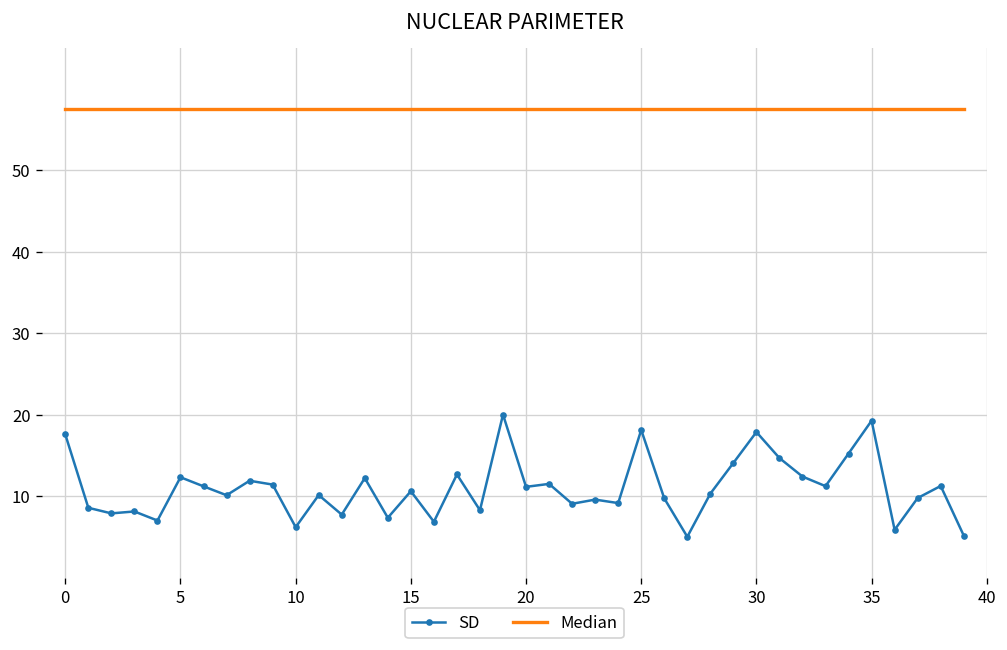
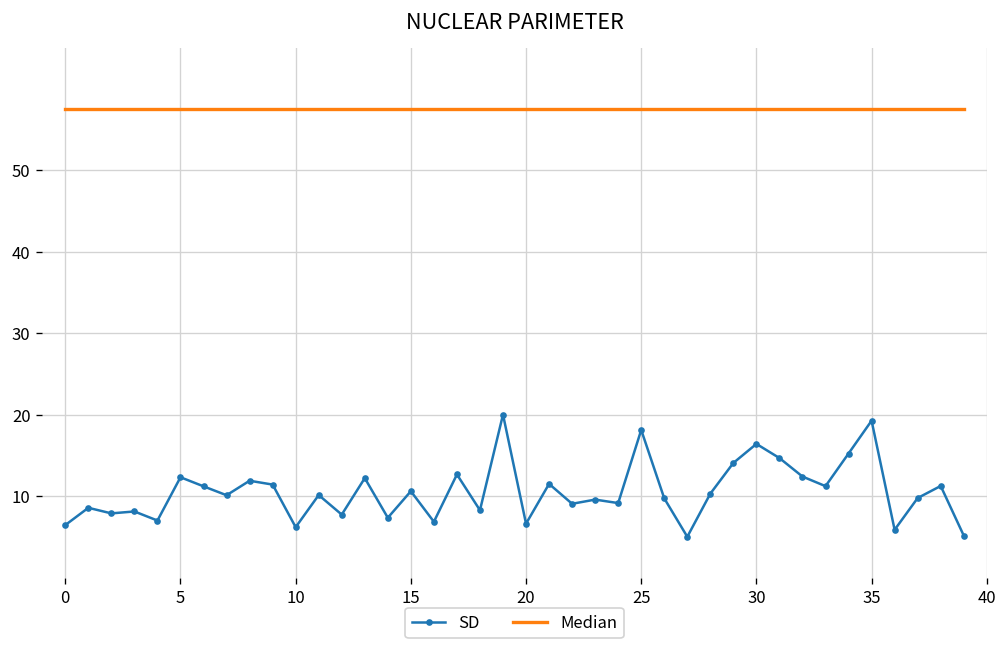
SD, 0: 18 -> 6
SD, 20: 11 -> 7
SD, 30: 18 -> 16
